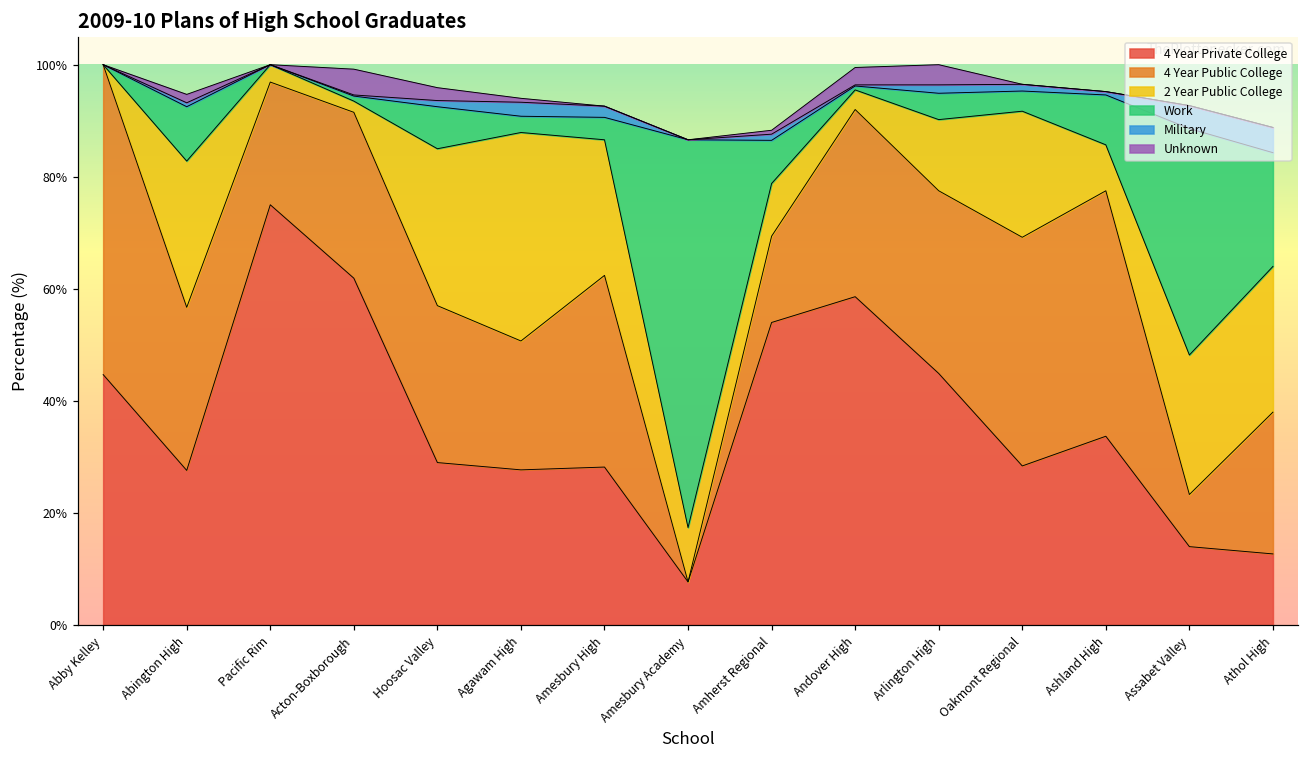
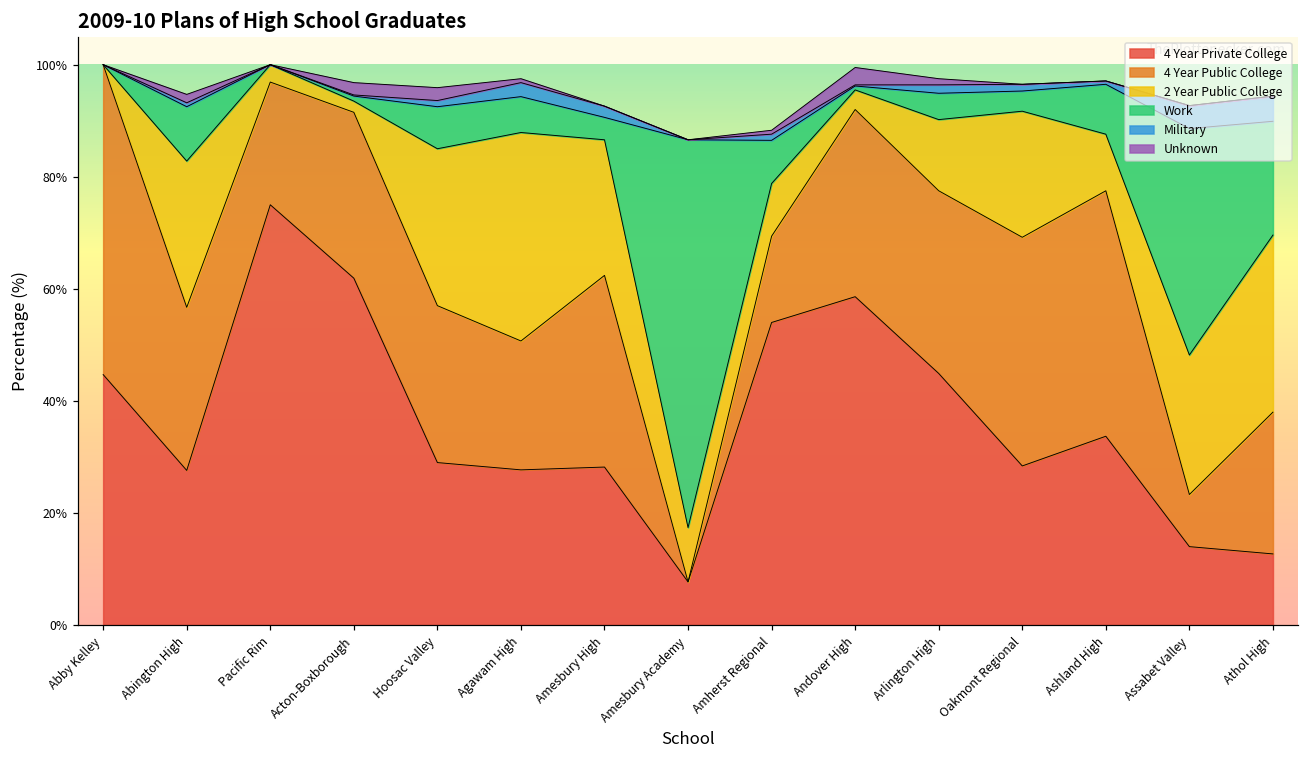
Unknown, Acton-Boxborough: 5% -> 2%
Work, Agawam High: 3% -> 6%
Unknown, Arlington High: 4% -> 1%
2 Year Public College, Ashland High: 8% -> 10%
2 Year Public College, Athol High: 26% -> 32%
